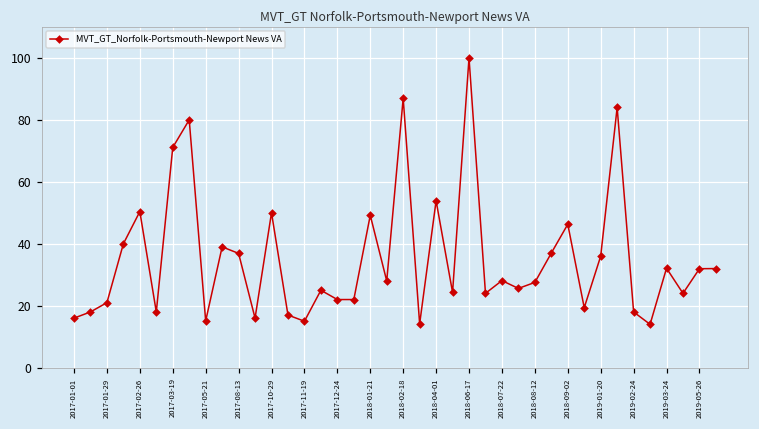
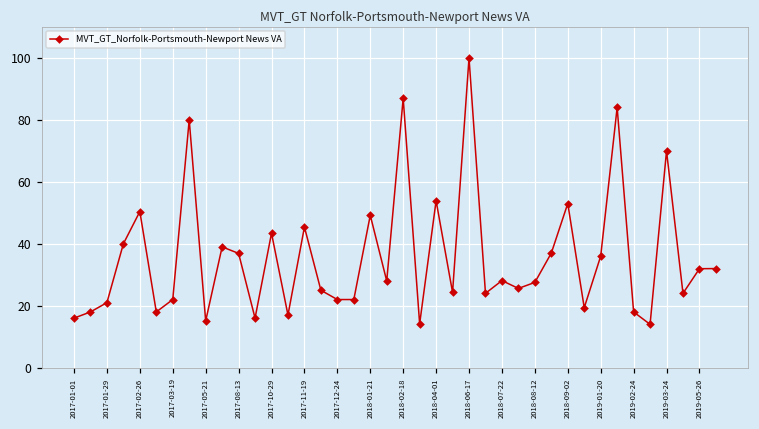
2017-03-19: 71 -> 22
2017-10-29: 50 -> 43
2017-11-19: 15 -> 45
2018-09-02: 46 -> 53
2019-03-24: 32 -> 70
